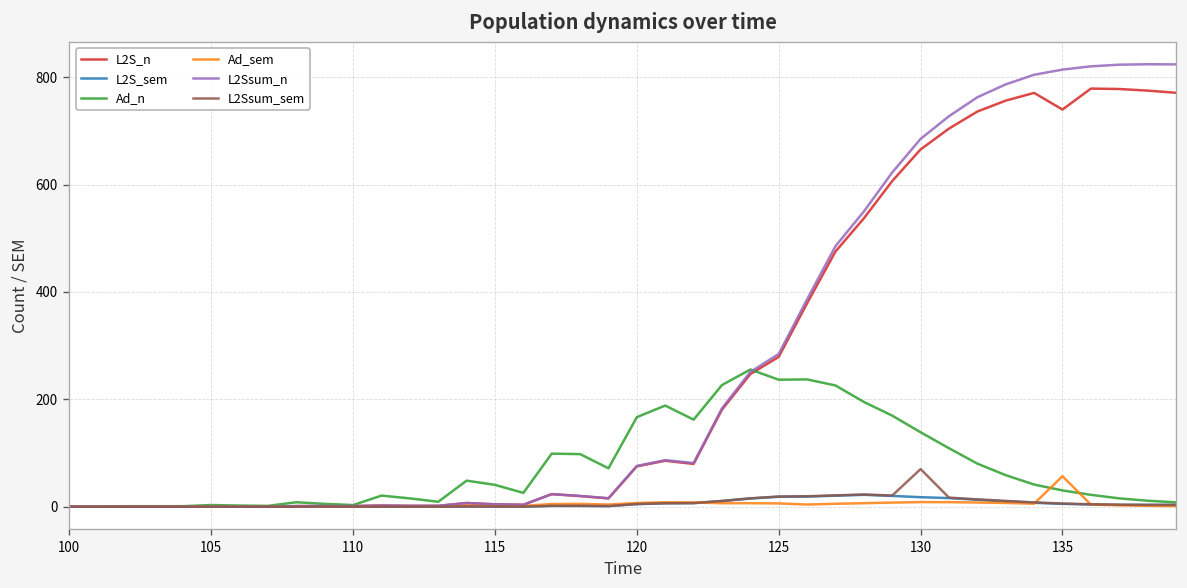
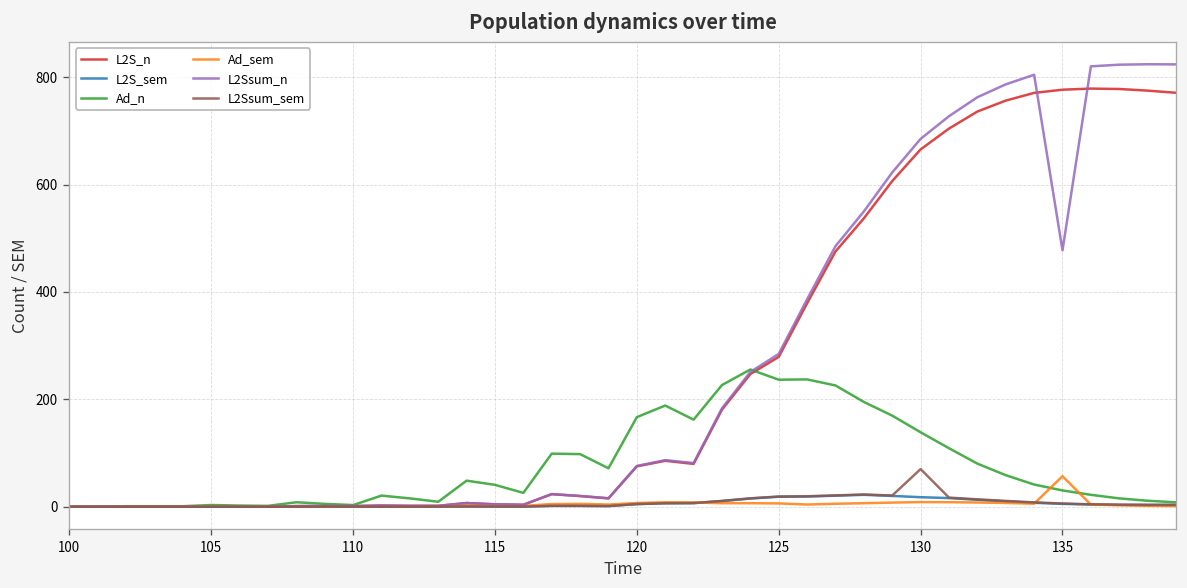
L2S_n, 135: 740 -> 780
L2Ssum_n, 135: 810 -> 480
